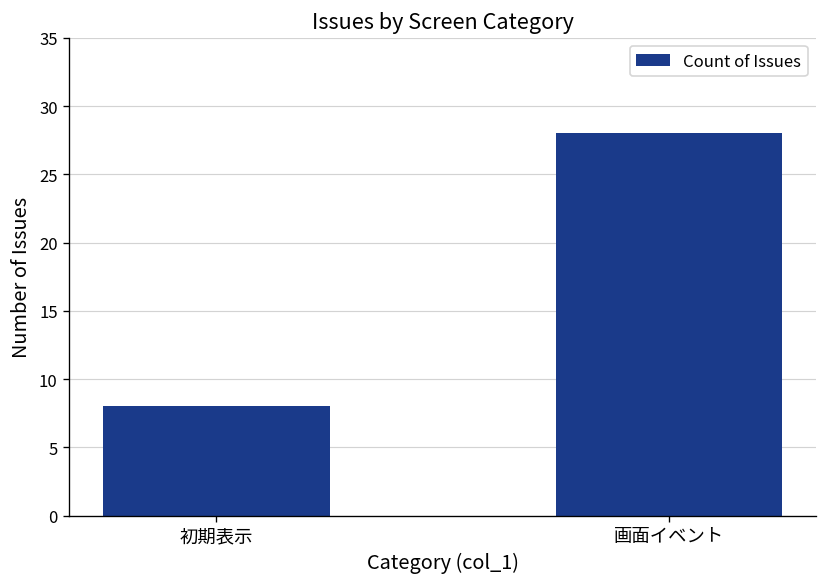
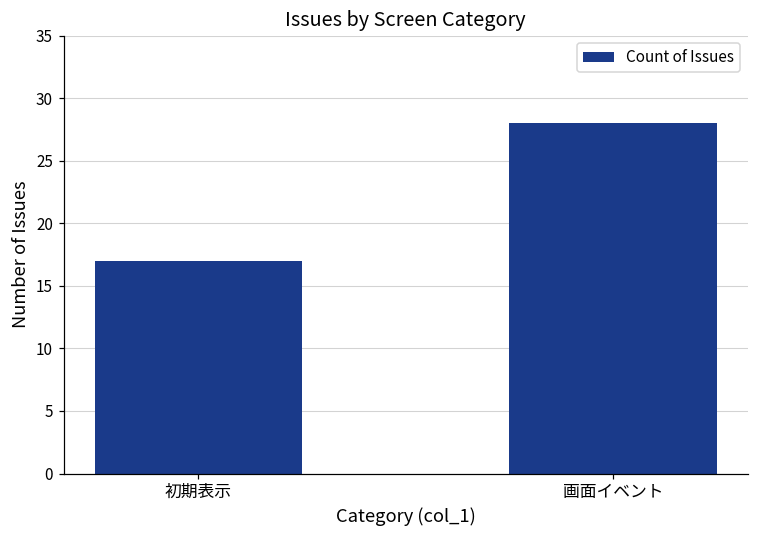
初期表示: 8 -> 17
